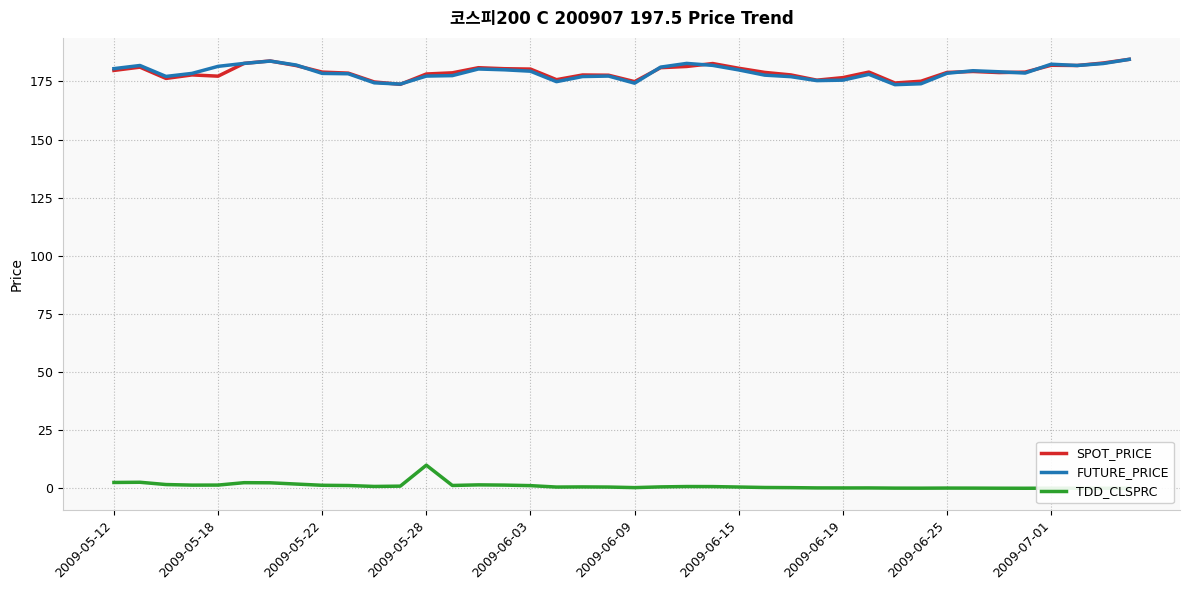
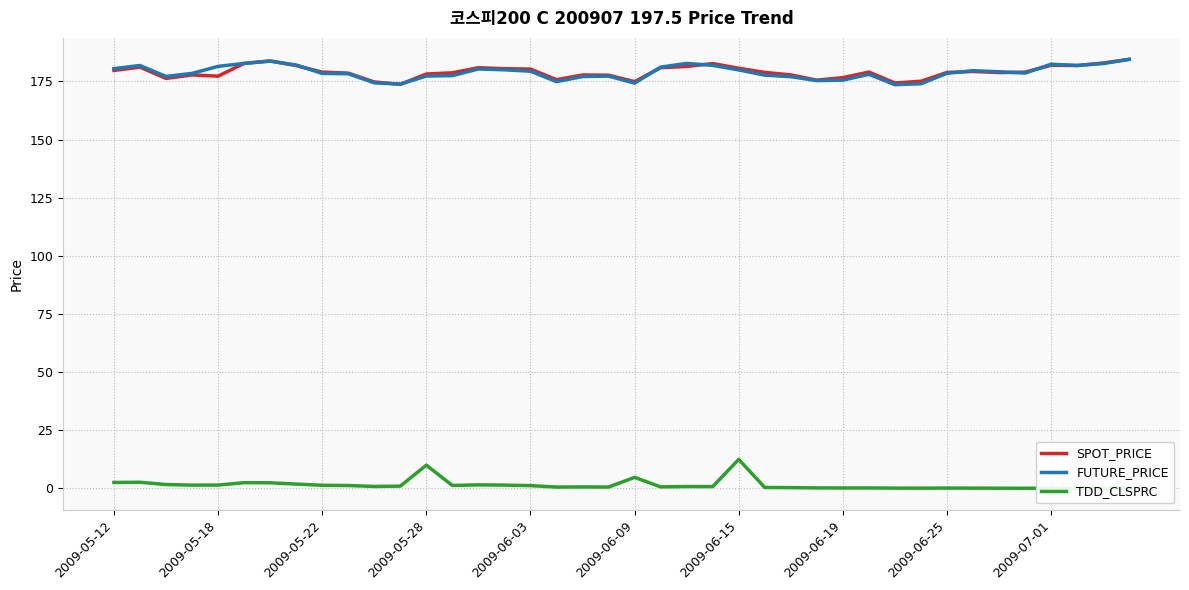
TDD_CLSPRC, 2009-06-09: 0 -> 5
TDD_CLSPRC, 2009-06-15: 1 -> 12
